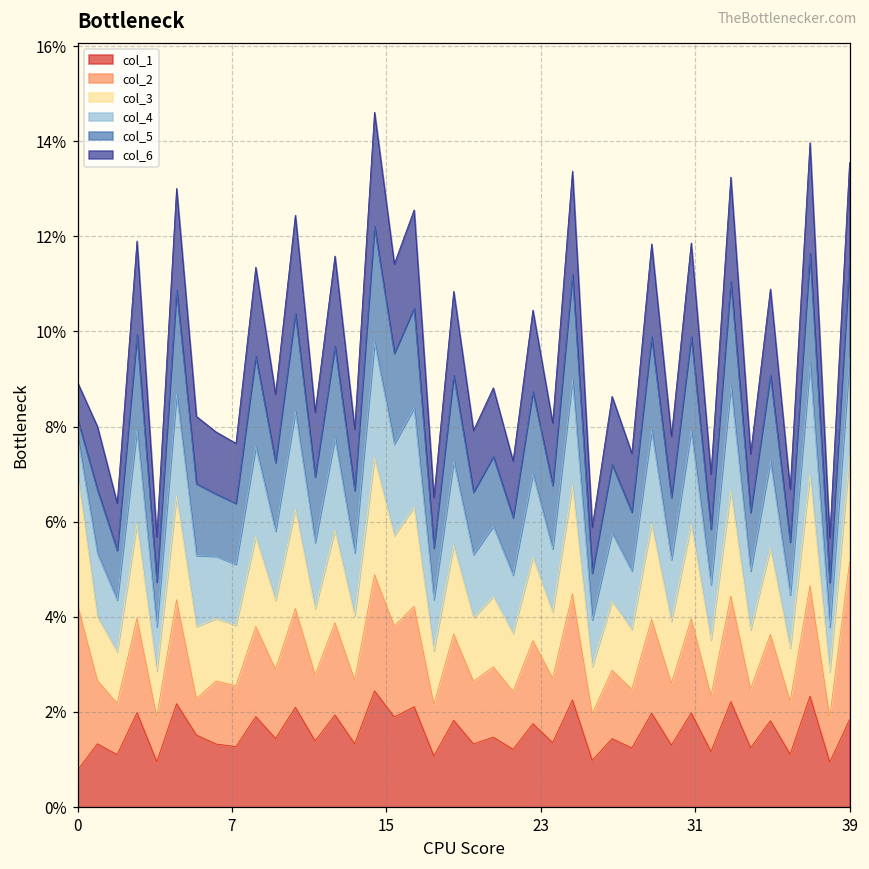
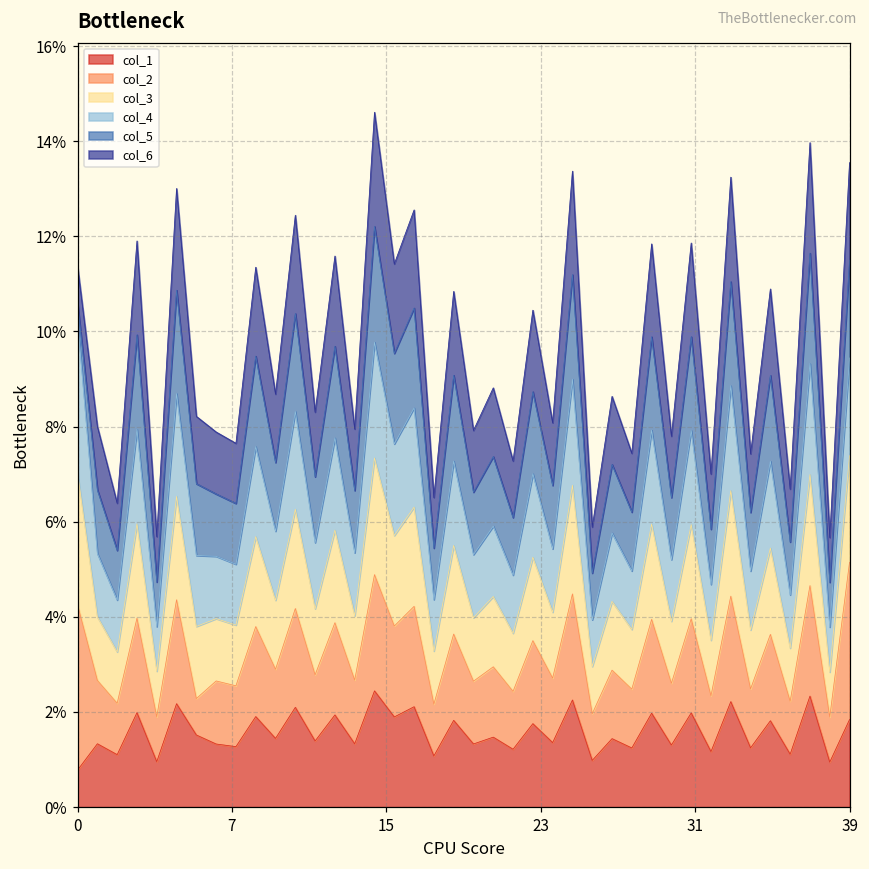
col_4, 0: 0.8% -> 3.2%
